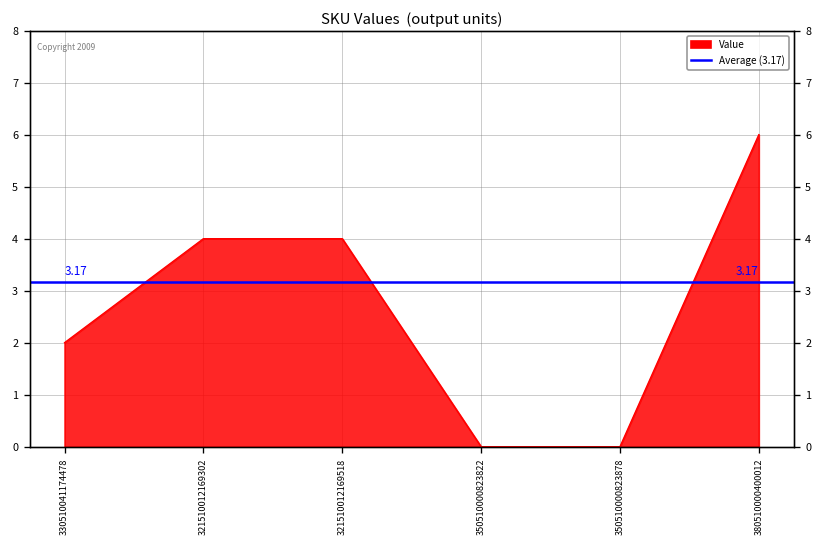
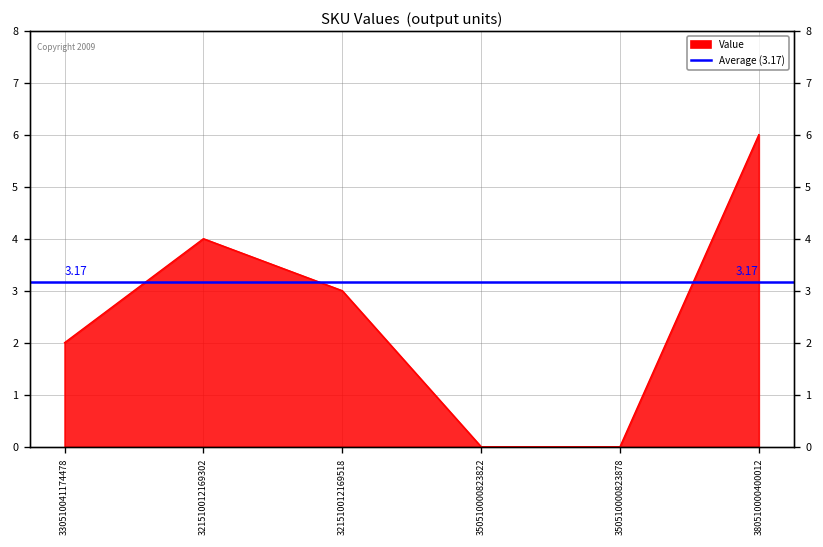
321510012169518: 4 -> 3
